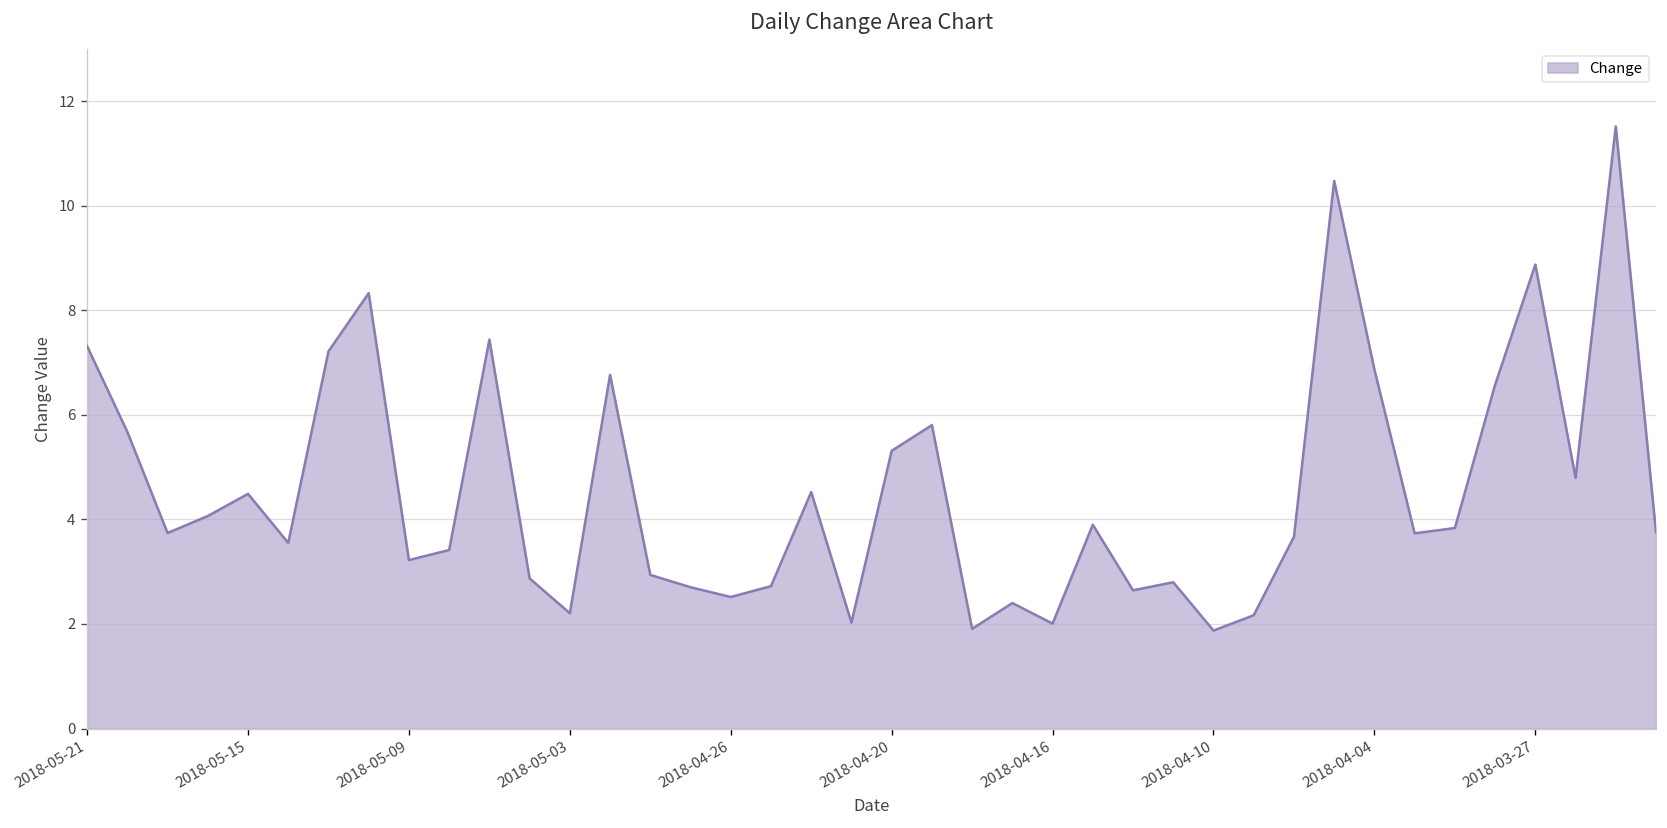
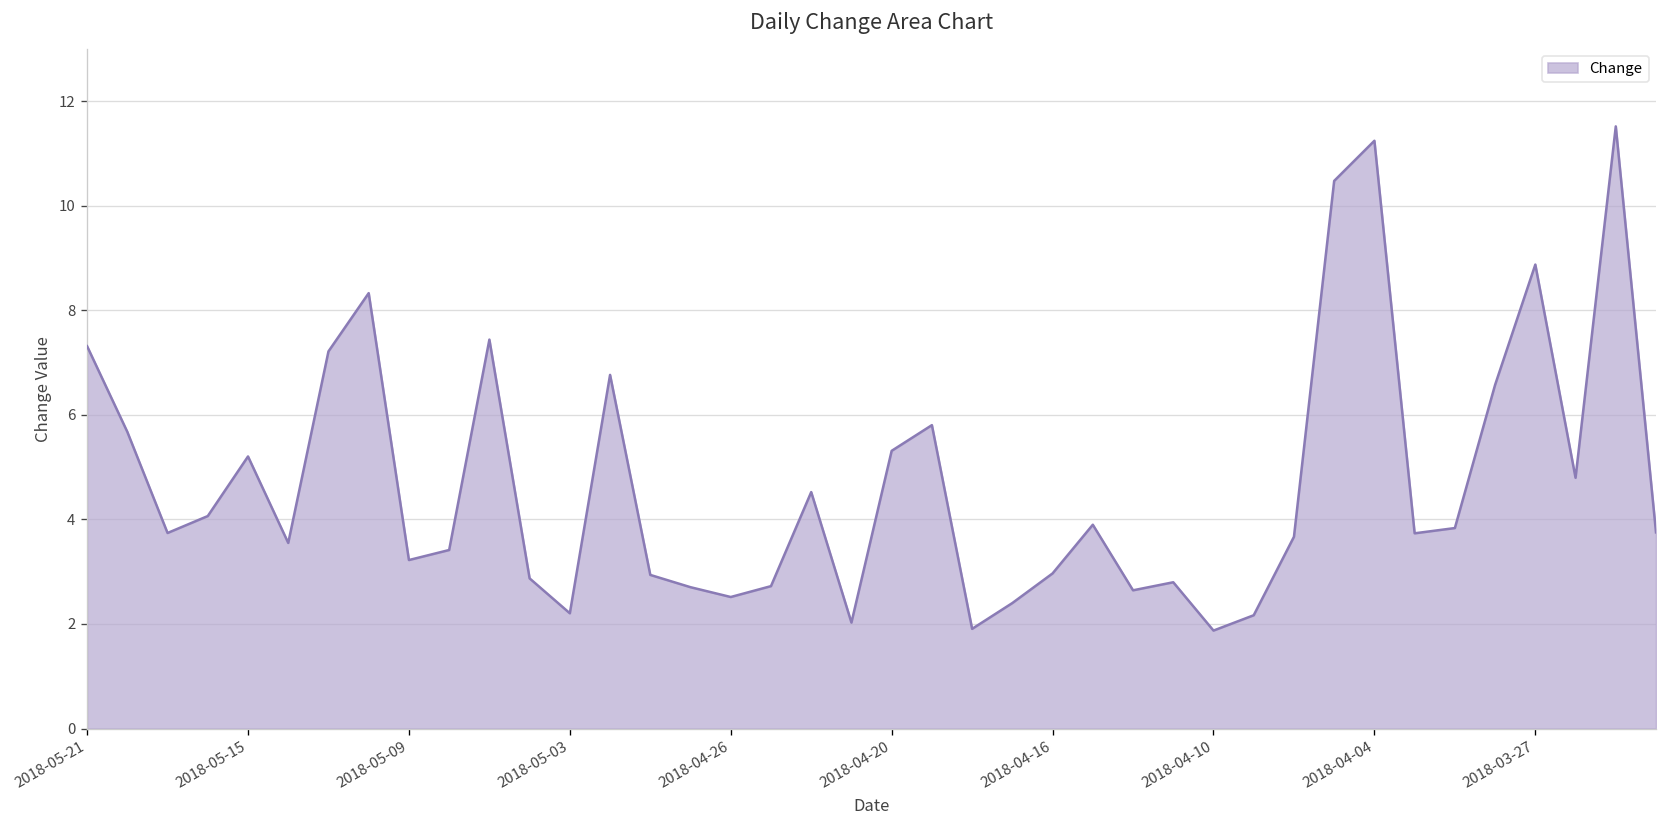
2018-05-15: 4.5 -> 5.2
2018-04-16: 2.0 -> 3.0
2018-04-04: 6.9 -> 11.2
